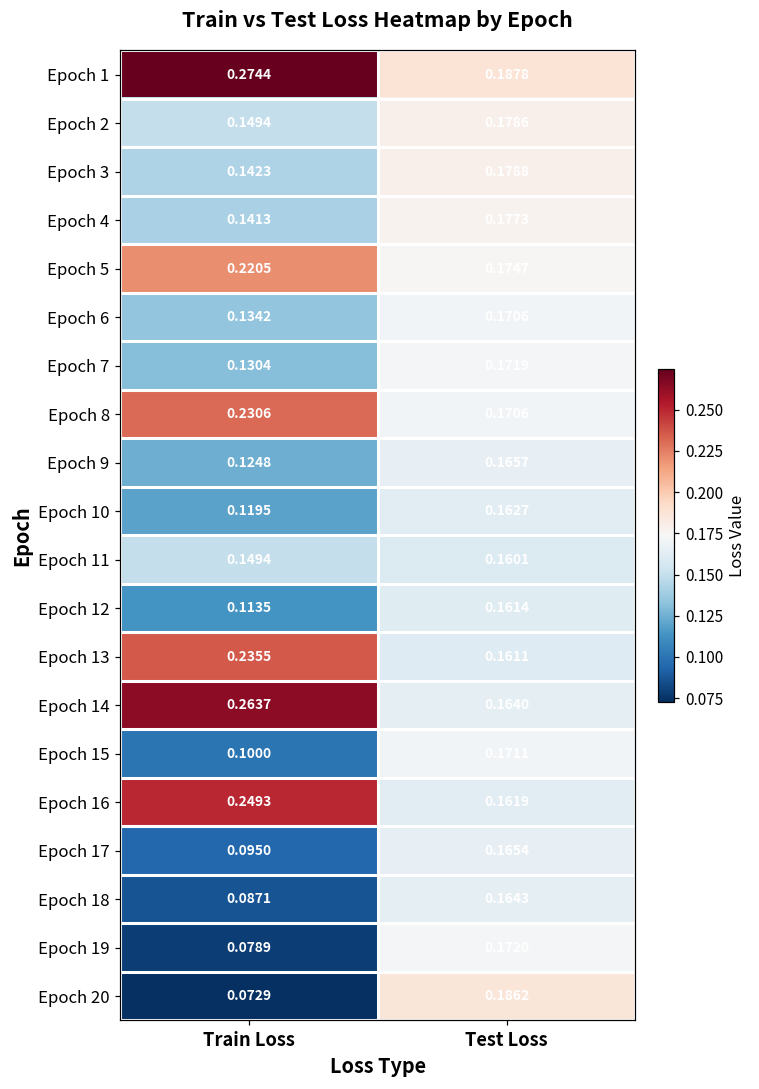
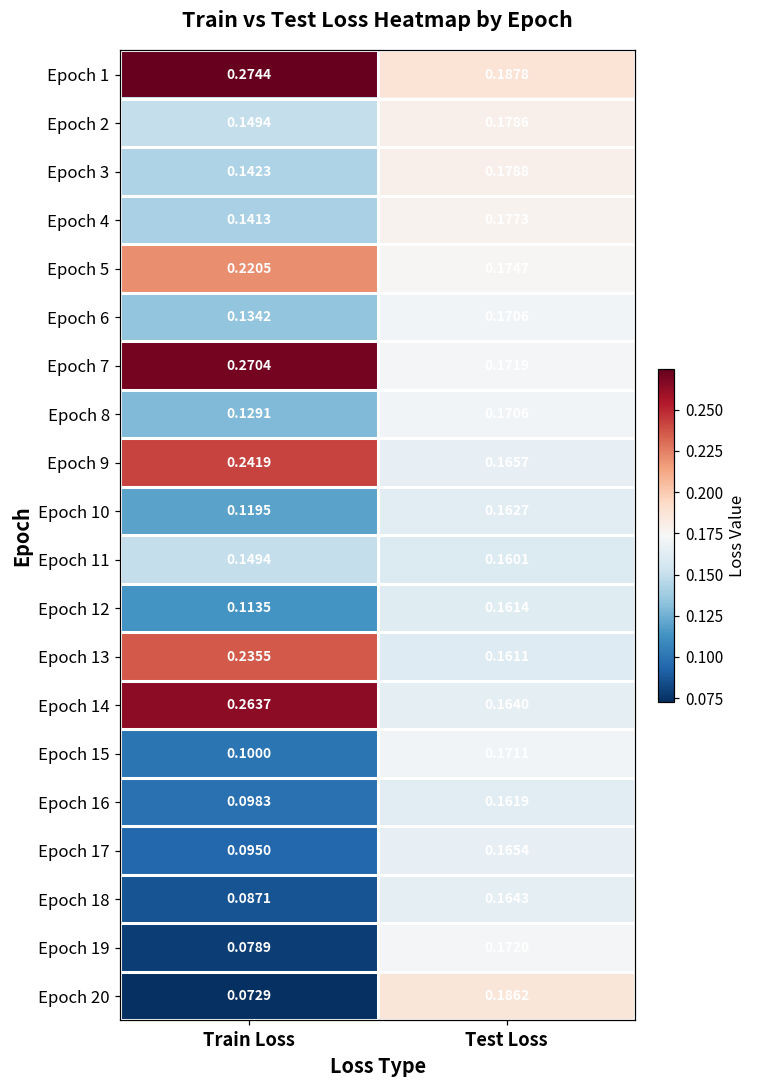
Epoch 7, Train Loss: 0.1304 -> 0.2704
Epoch 8, Train Loss: 0.2306 -> 0.1291
Epoch 9, Train Loss: 0.1248 -> 0.2419
Epoch 16, Train Loss: 0.2493 -> 0.0983
